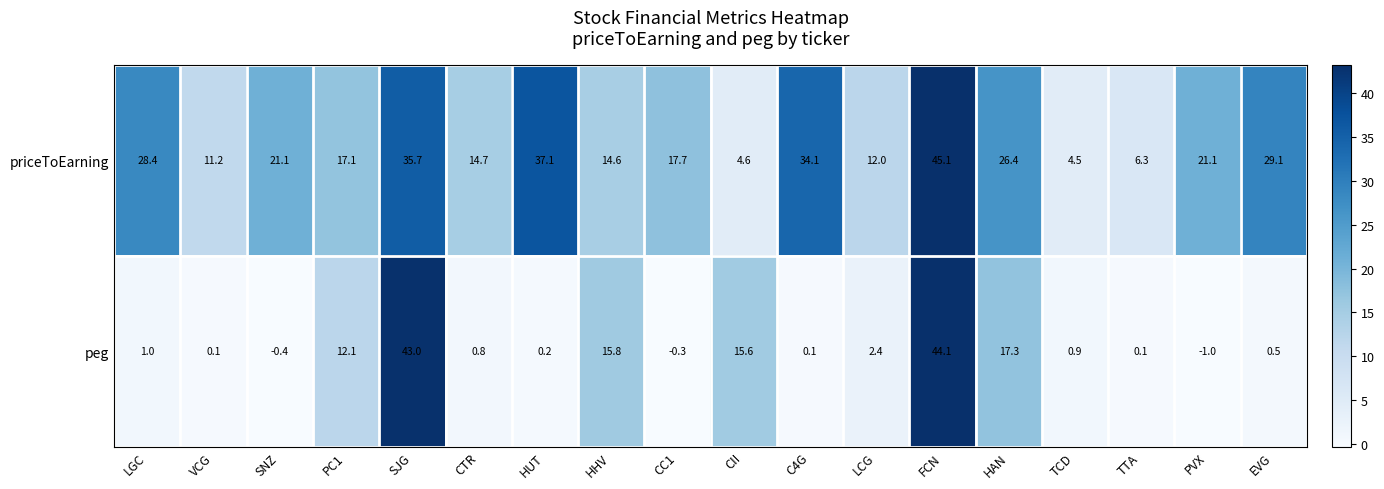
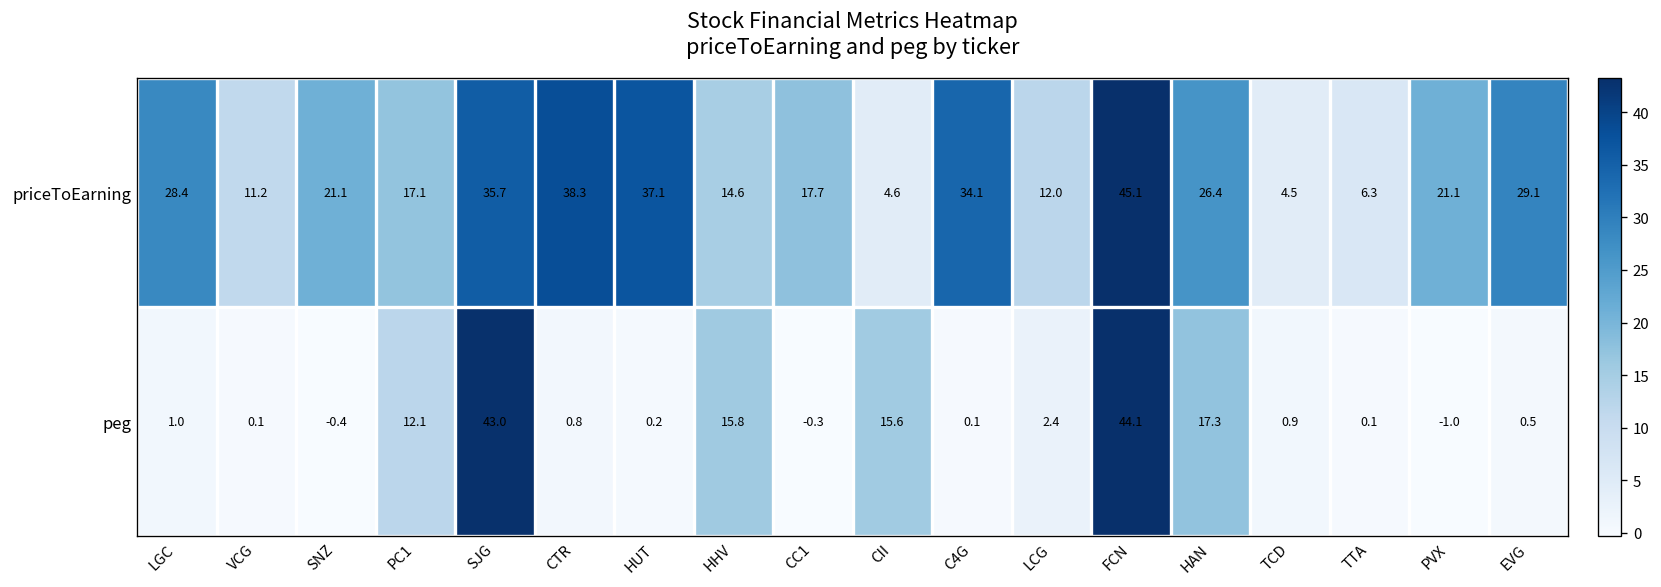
priceToEarning, CTR: 14.7 -> 38.3
